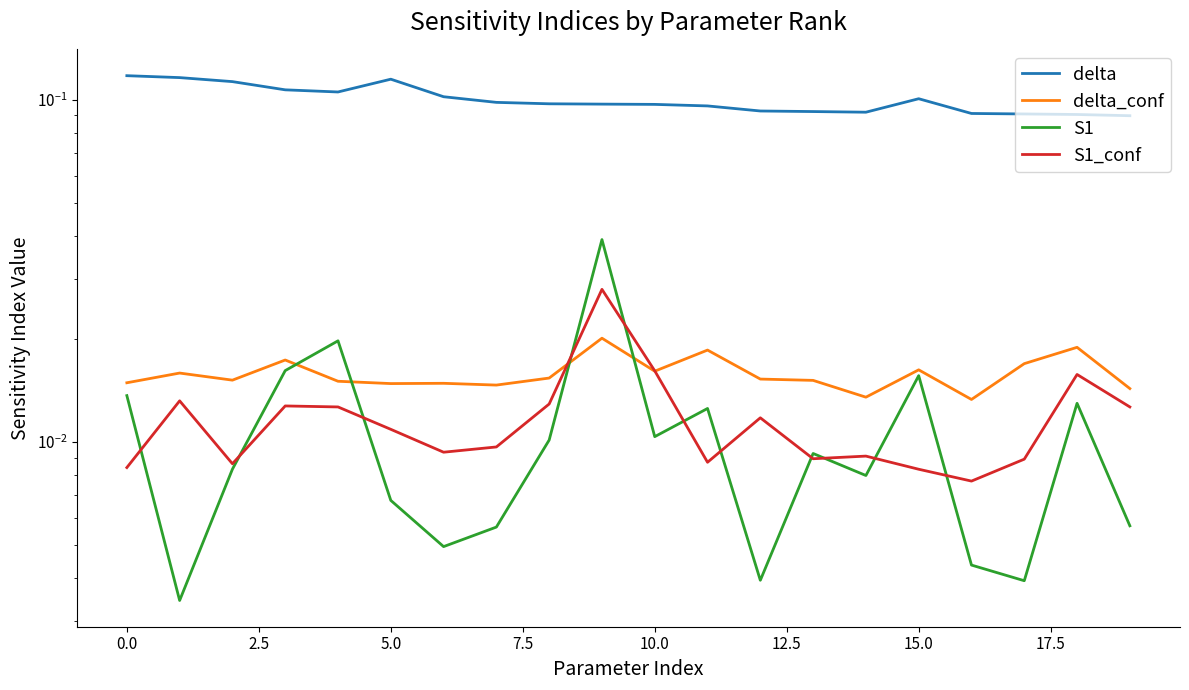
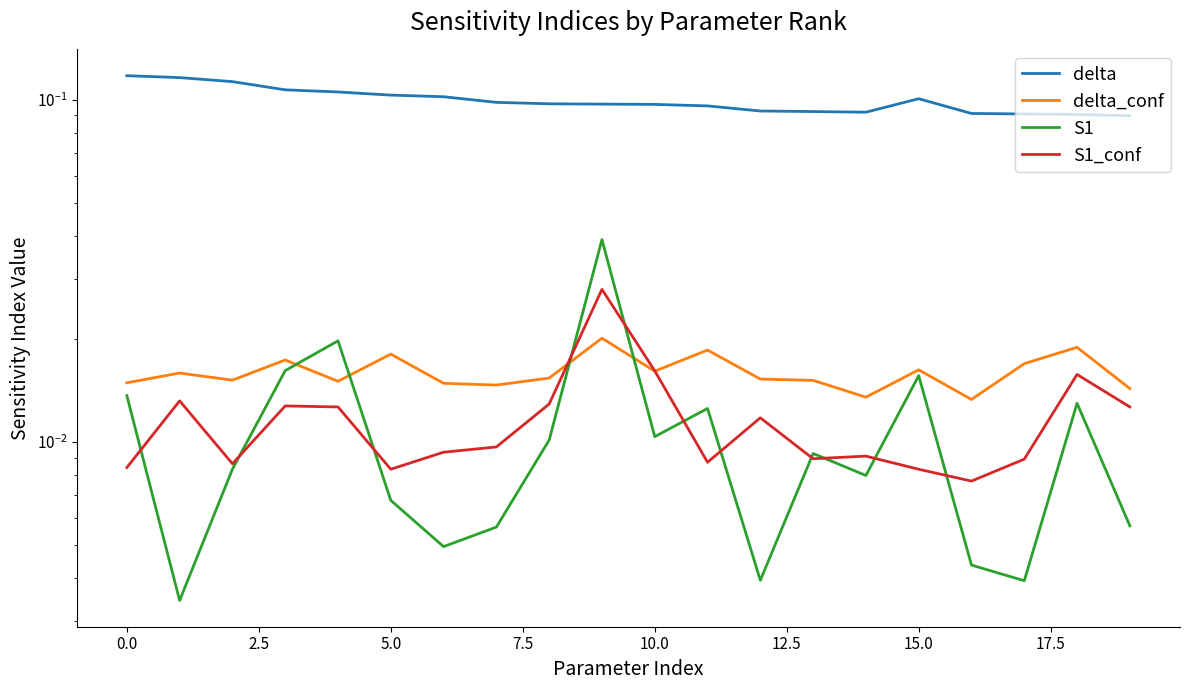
delta, 5.0: 0.115 -> 0.103
delta_conf, 5.0: 0.0148 -> 0.018
S1_conf, 5.0: 0.0109 -> 0.0083
